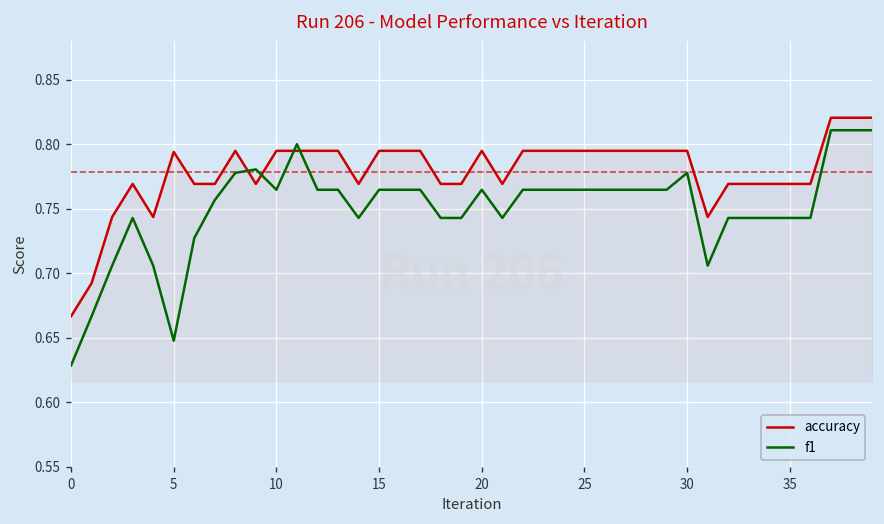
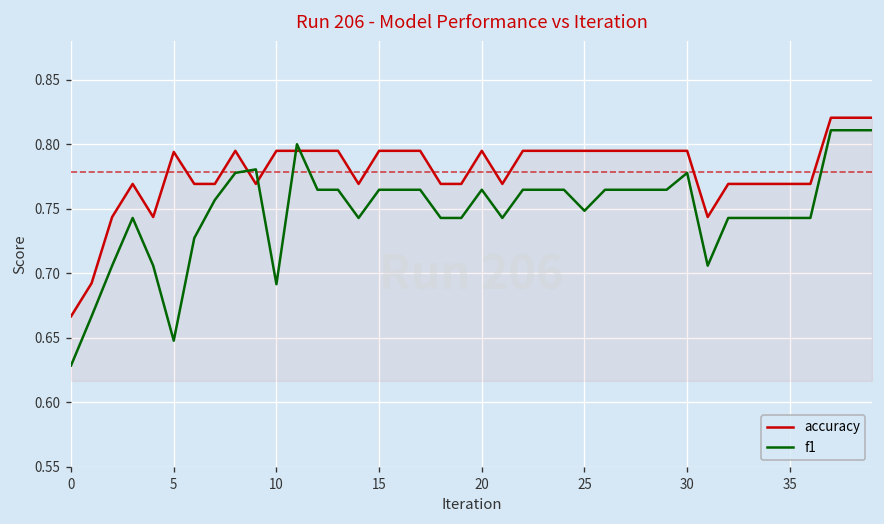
f1, 10: 0.765 -> 0.692
f1, 25: 0.765 -> 0.748
